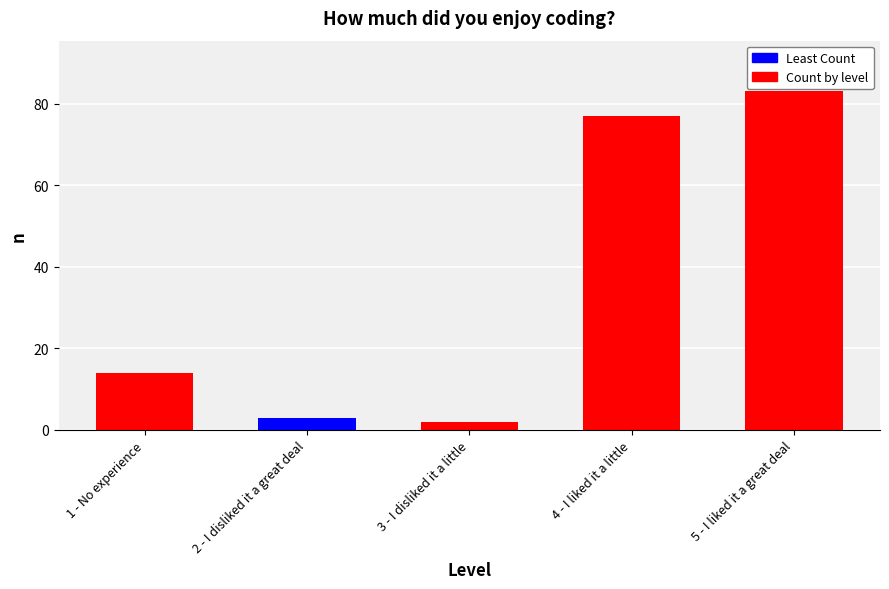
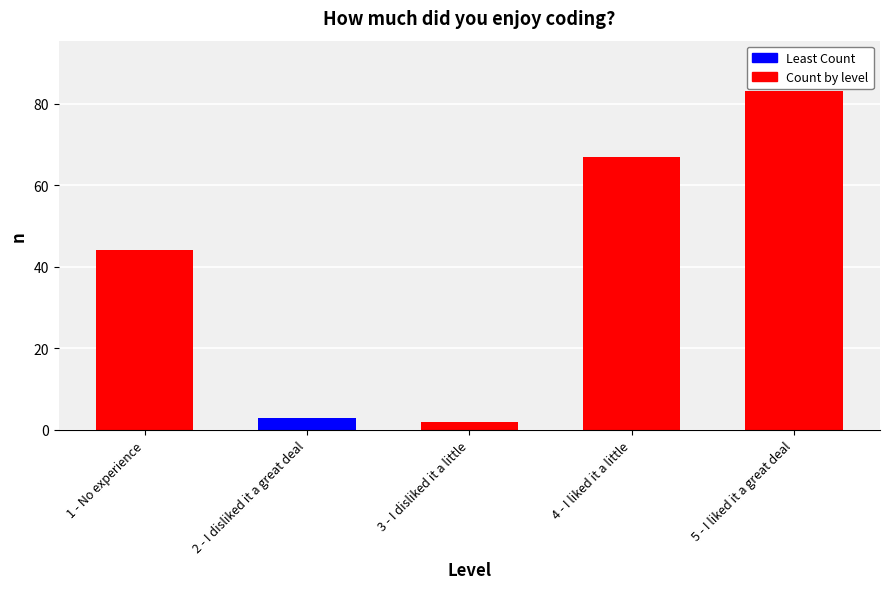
1 - No experience: 14 -> 44
4 - I liked it a little: 77 -> 67
